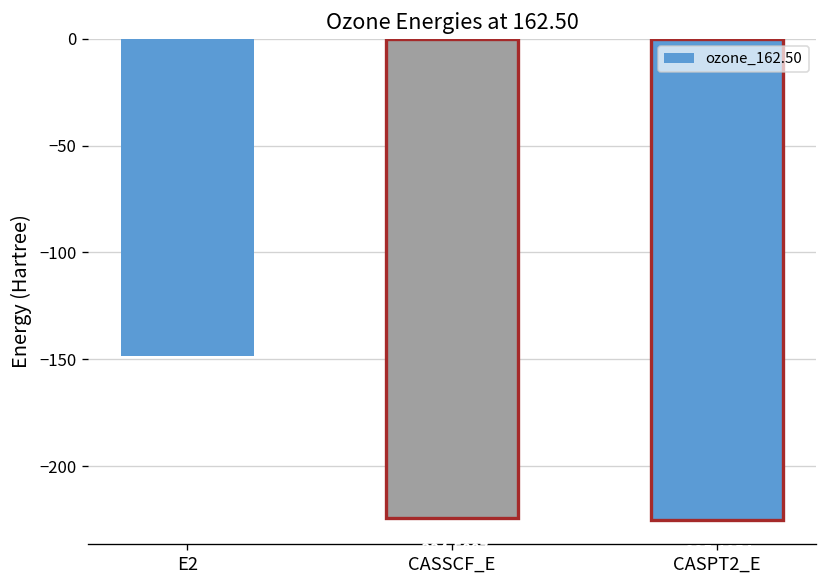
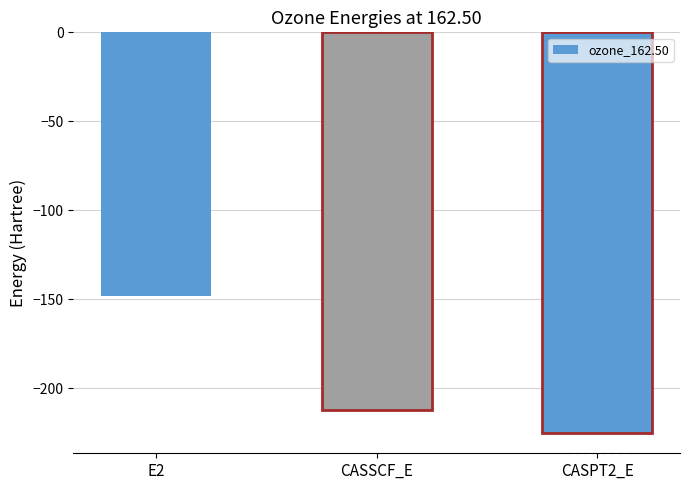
CASSCF_E: -225 -> -212
